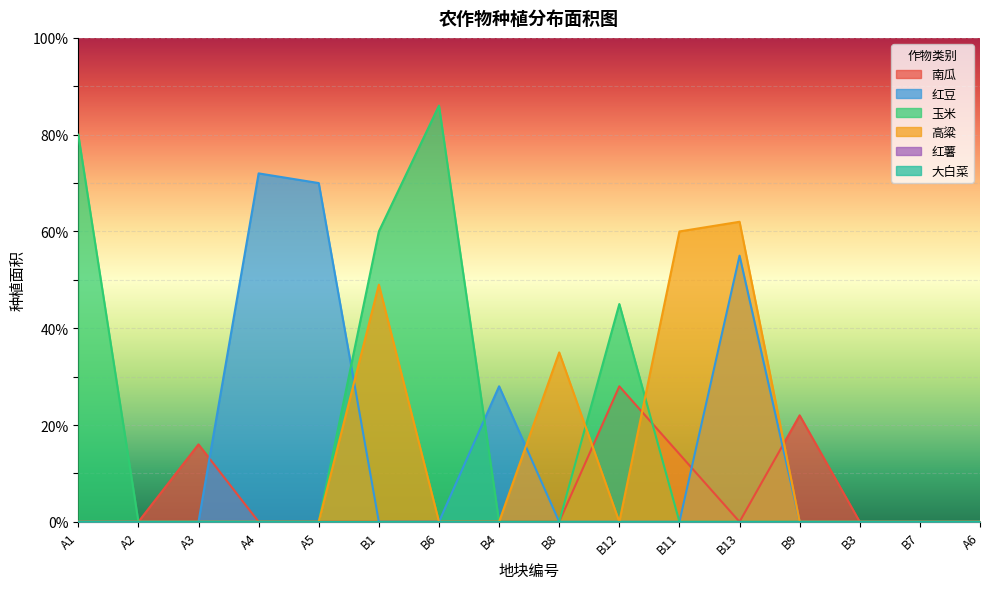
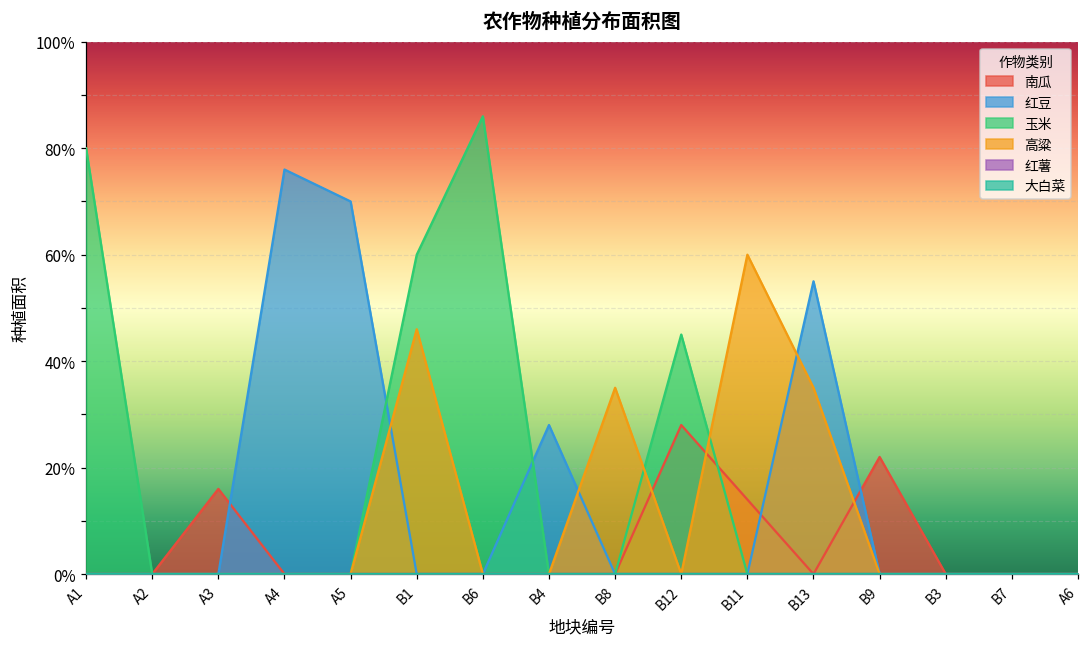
红豆, A4: 72% -> 76%
高粱, B1: 49% -> 46%
高粱, B13: 62% -> 35%
